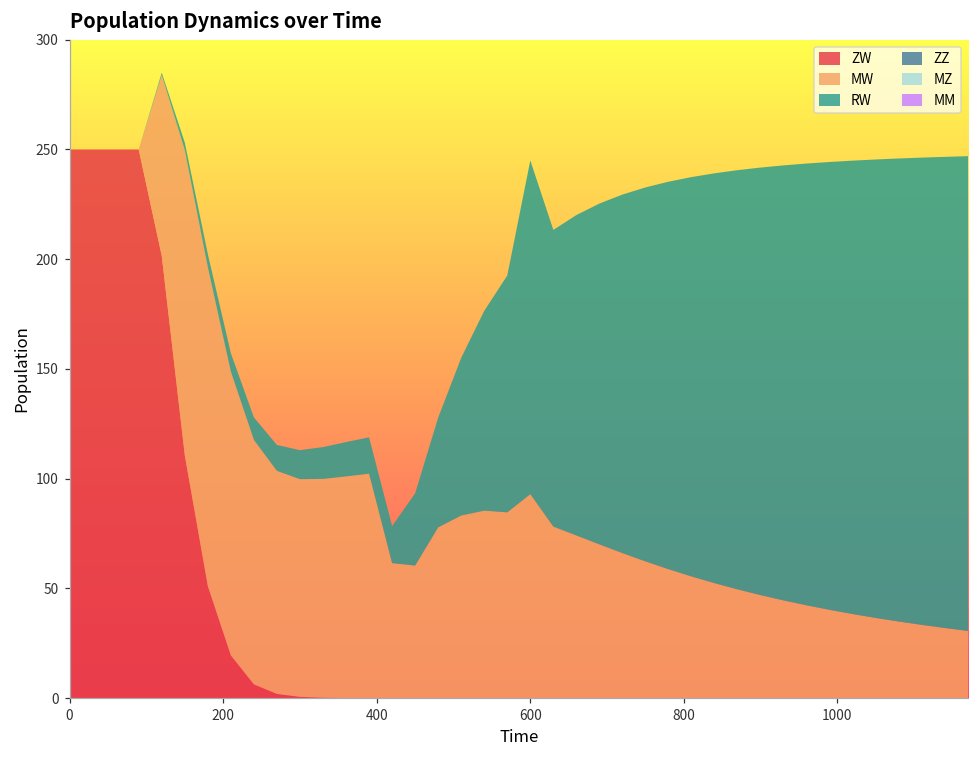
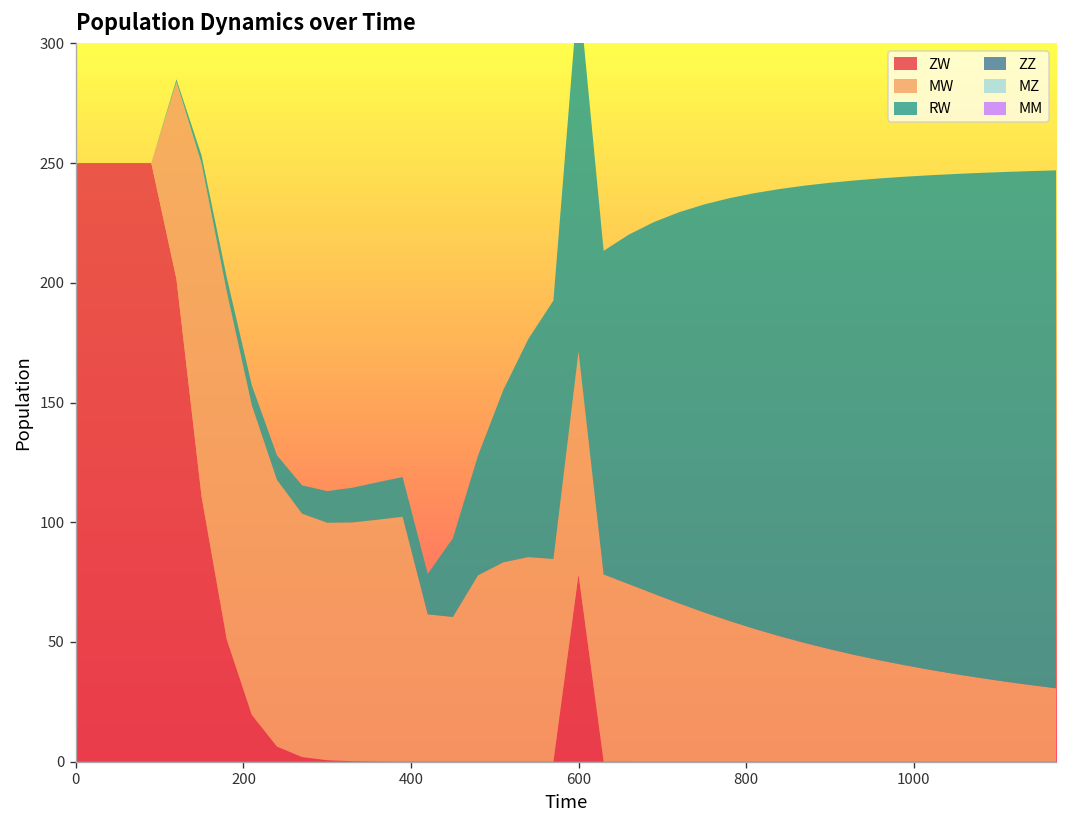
ZW, 600: 0 -> 78
